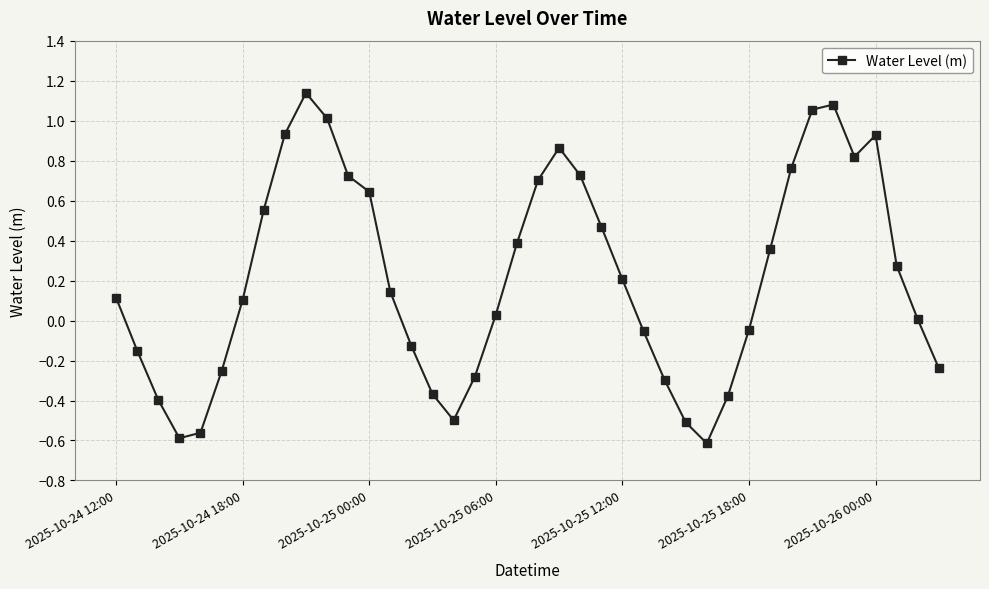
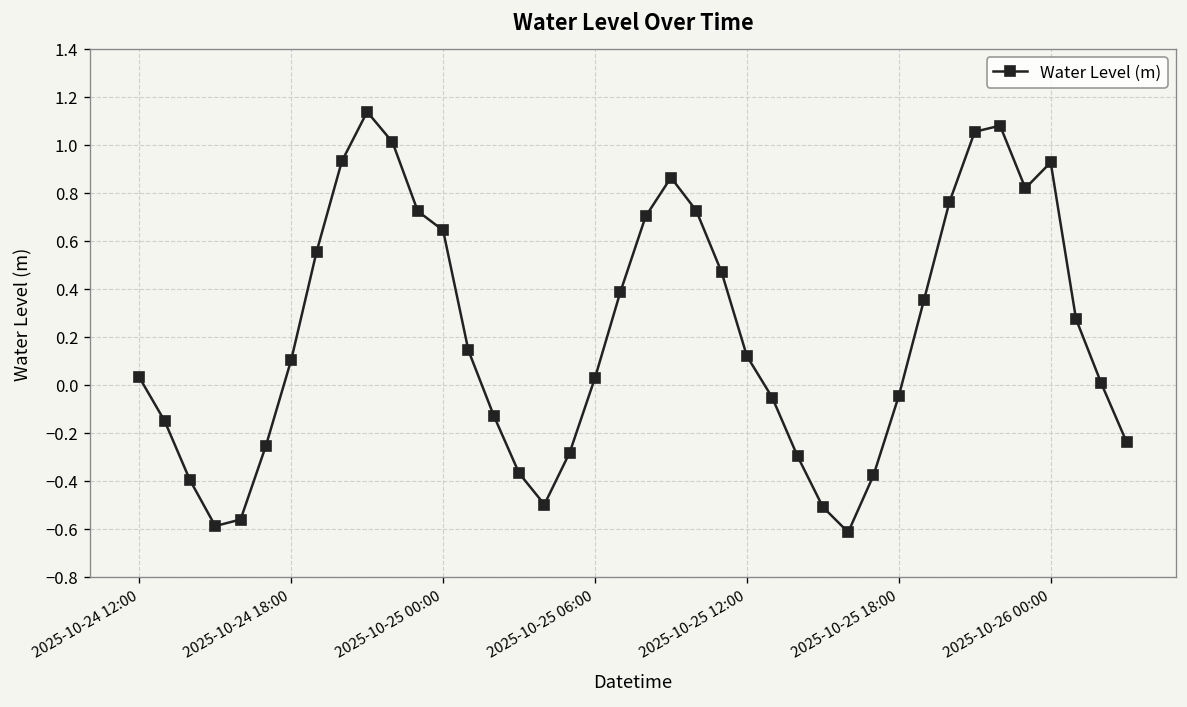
2025-10-24 12:00: 0.11 -> 0.03
2025-10-25 12:00: 0.21 -> 0.12
